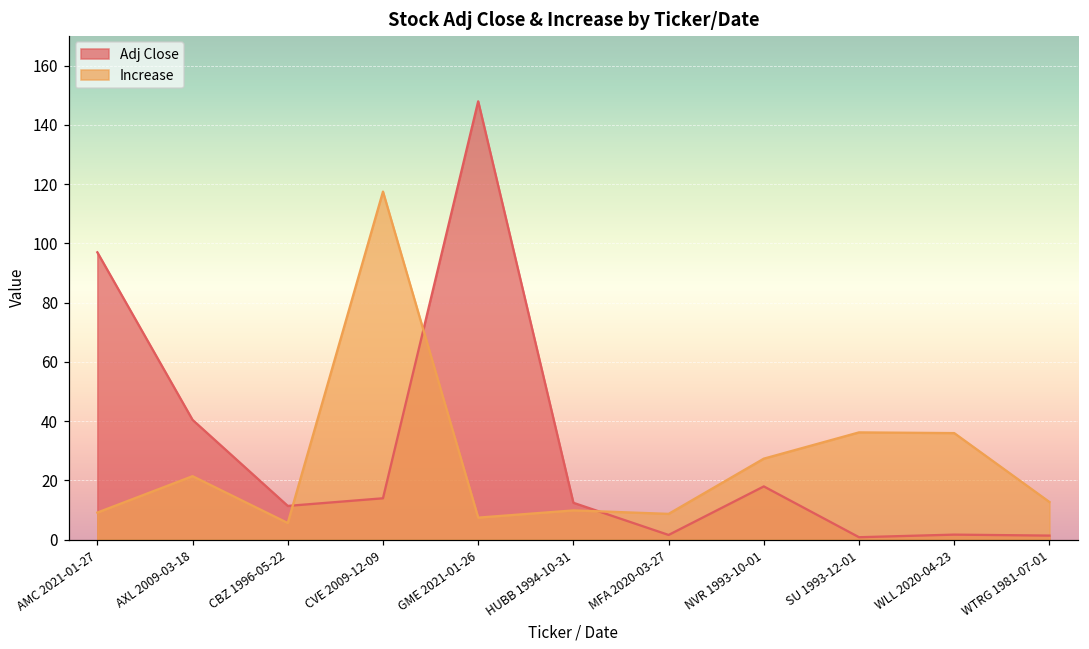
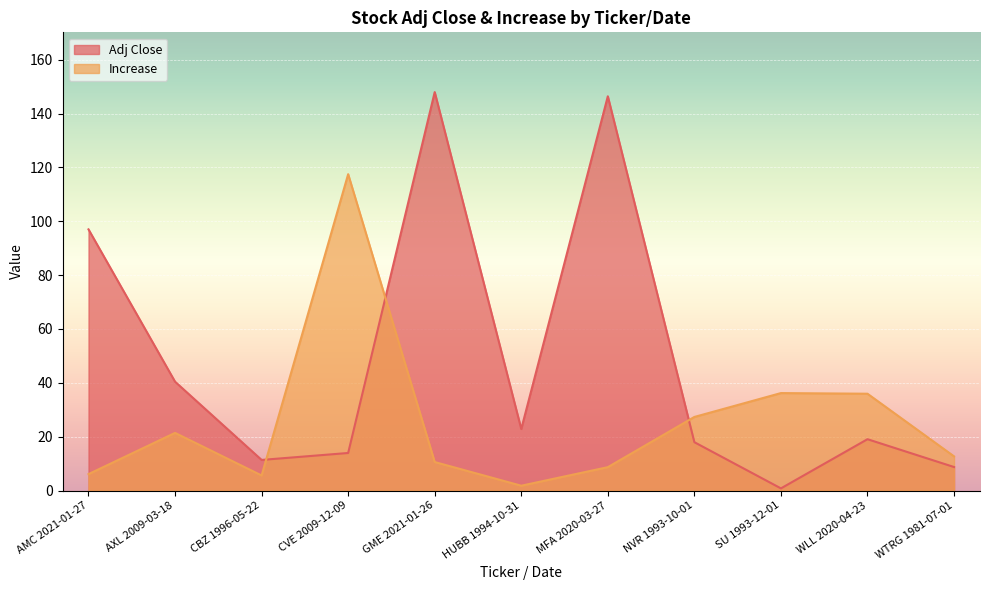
Increase, AMC 2021-01-27: 9 -> 6
Increase, GME 2021-01-26: 7 -> 11
Adj Close, HUBB 1994-10-31: 12 -> 23
Increase, HUBB 1994-10-31: 10 -> 2
Adj Close, MFA 2020-03-27: 2 -> 146
Adj Close, WLL 2020-04-23: 2 -> 19
Adj Close, WTRG 1981-07-01: 1 -> 9
